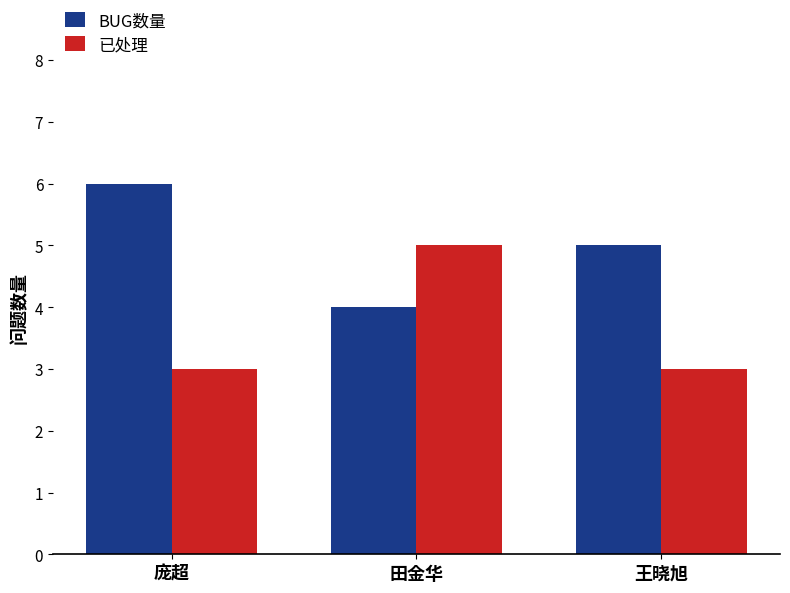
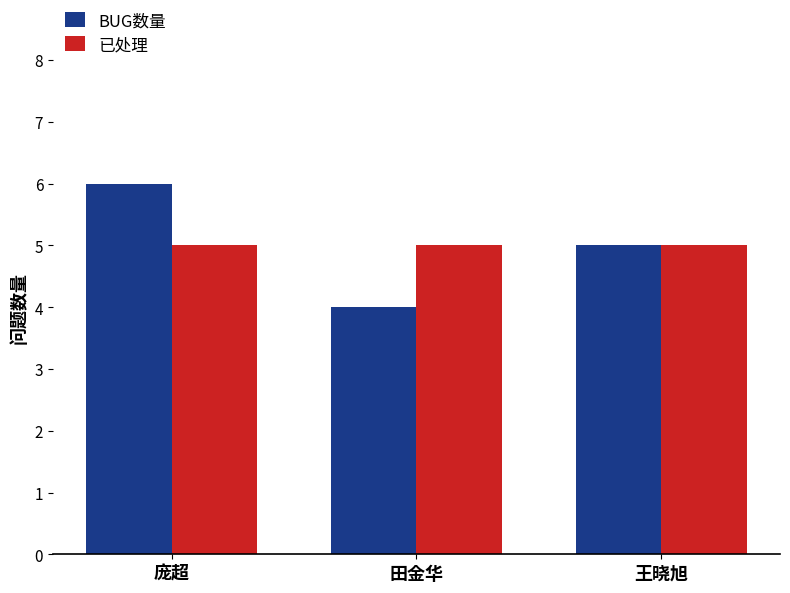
已处理, 庞超: 3 -> 5
已处理, 王晓旭: 3 -> 5
